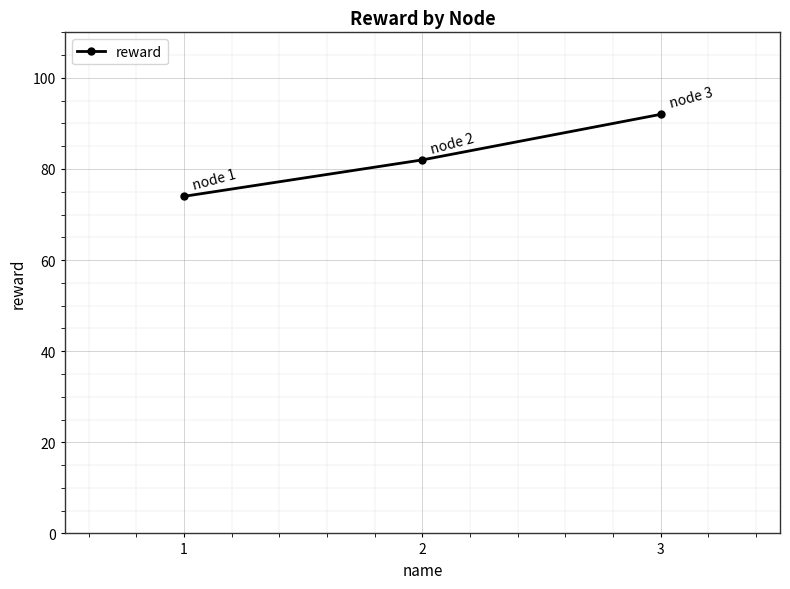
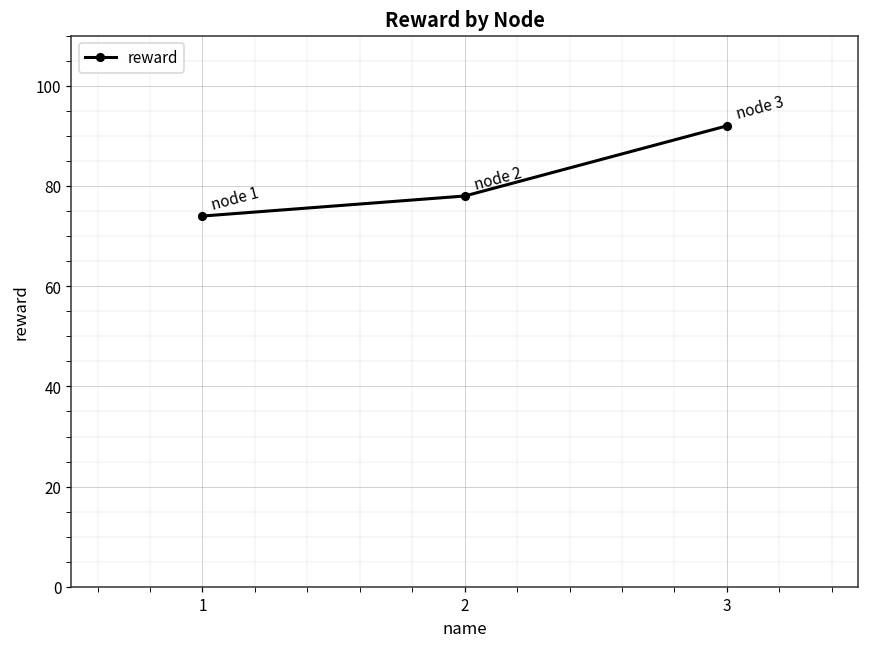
2: 82 -> 78
